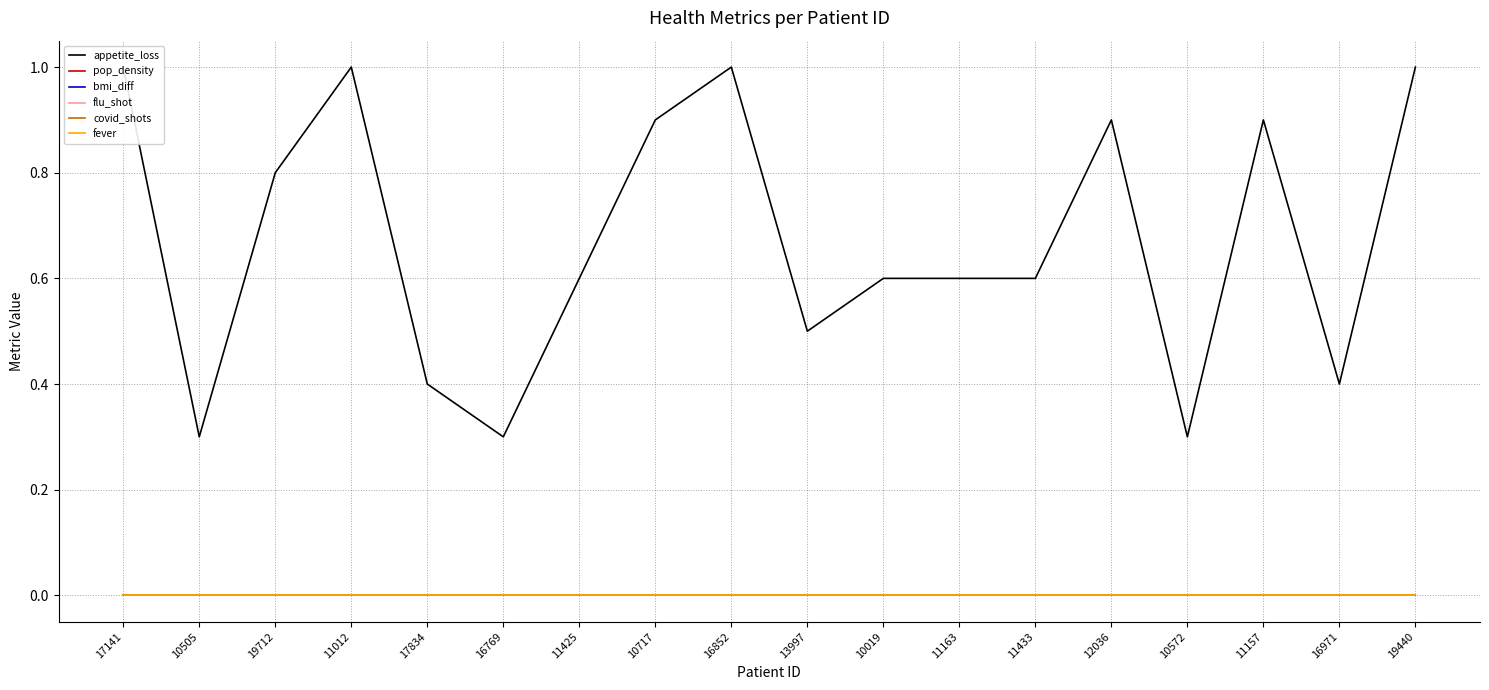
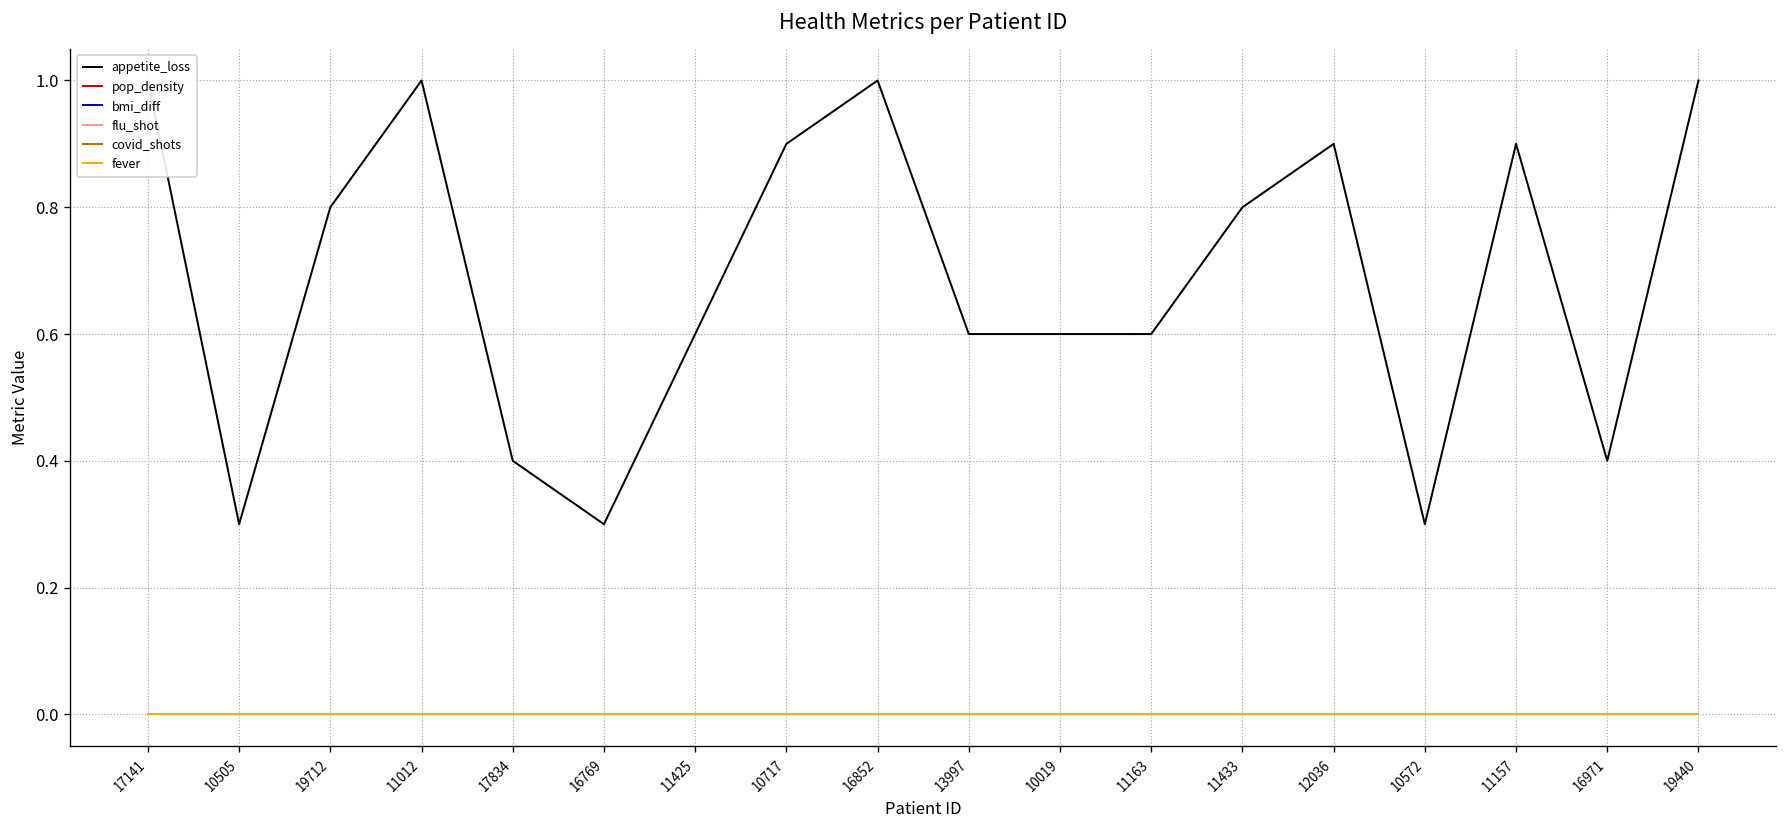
appetite_loss, 13997: 0.5 -> 0.6
appetite_loss, 11433: 0.6 -> 0.8
